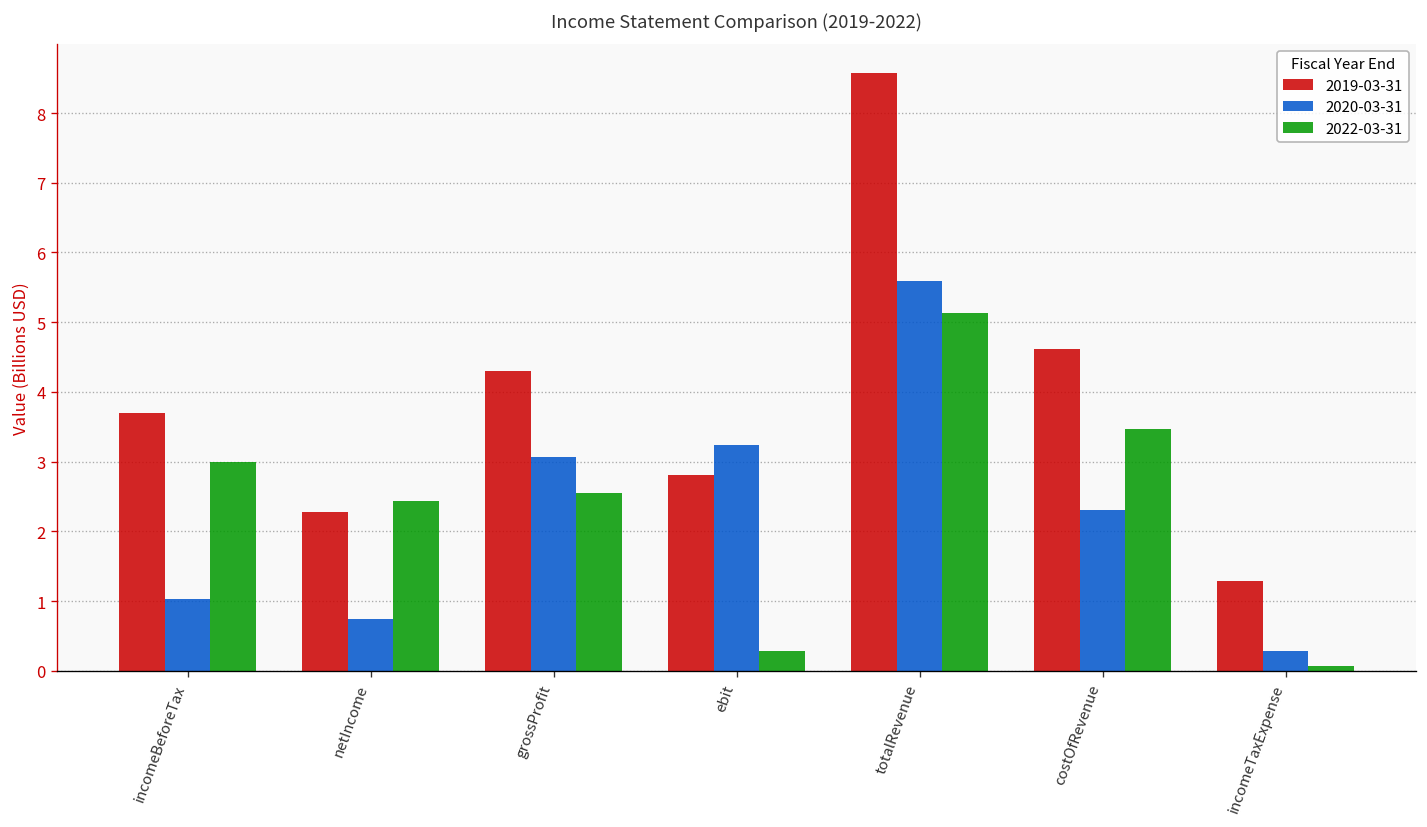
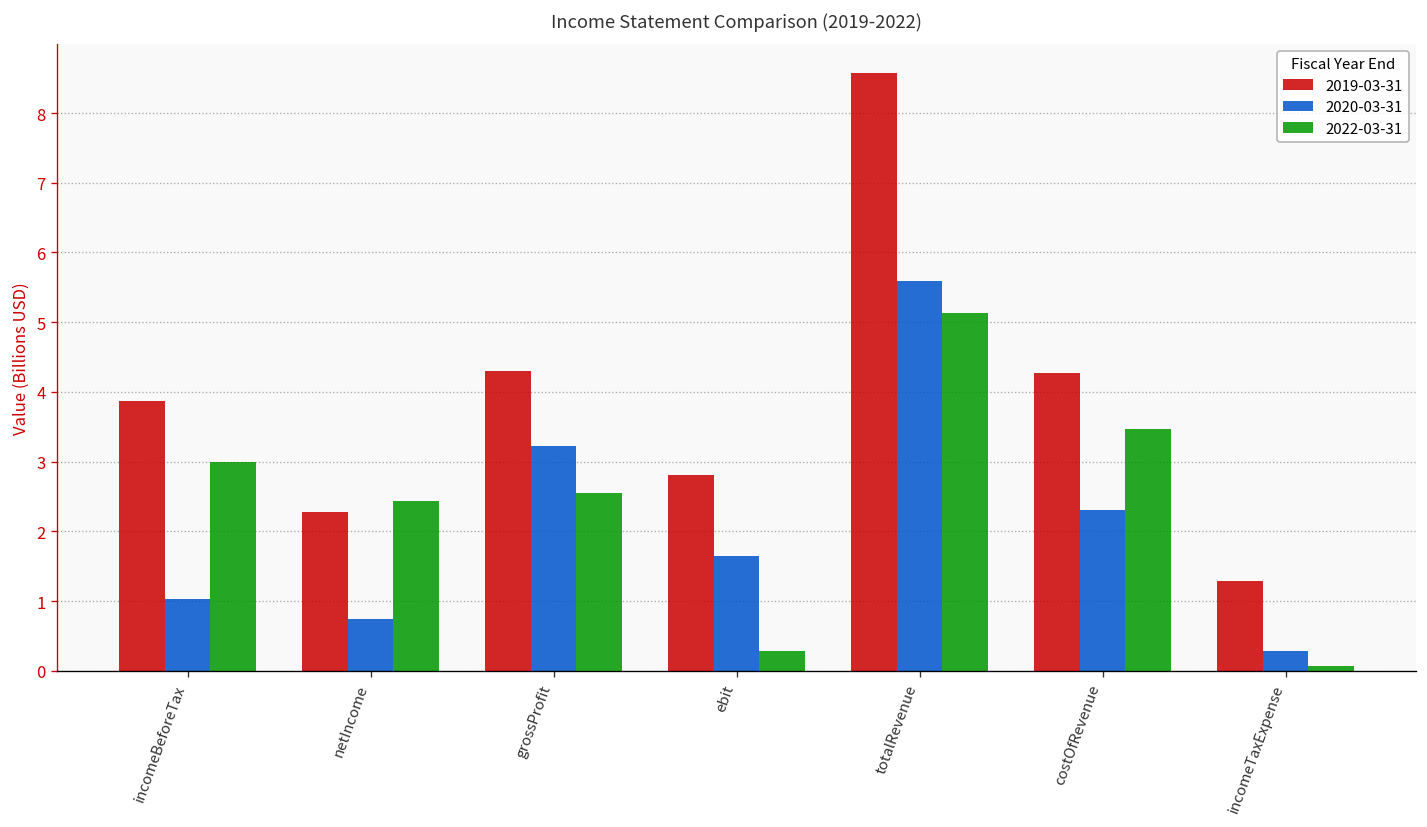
2019-03-31, incomeBeforeTax: 3.7 -> 3.9
2020-03-31, grossProfit: 3.1 -> 3.2
2020-03-31, ebit: 3.2 -> 1.7
2019-03-31, costOfRevenue: 4.6 -> 4.3
